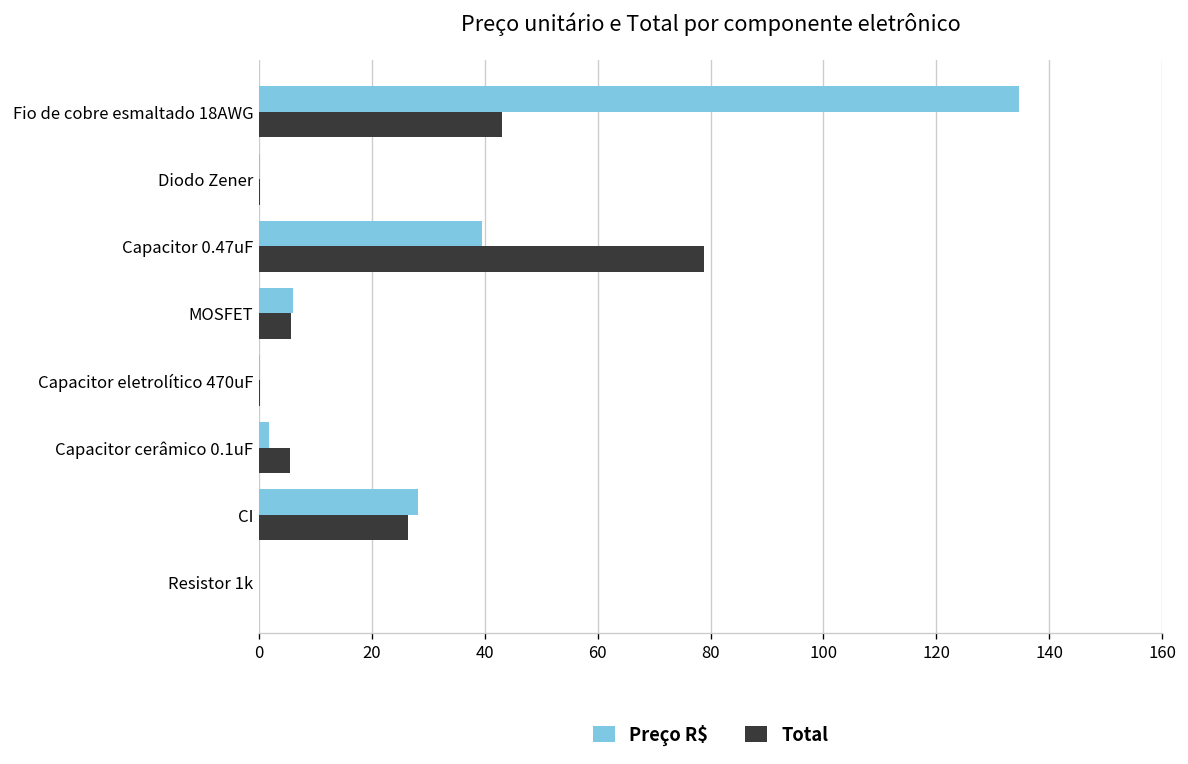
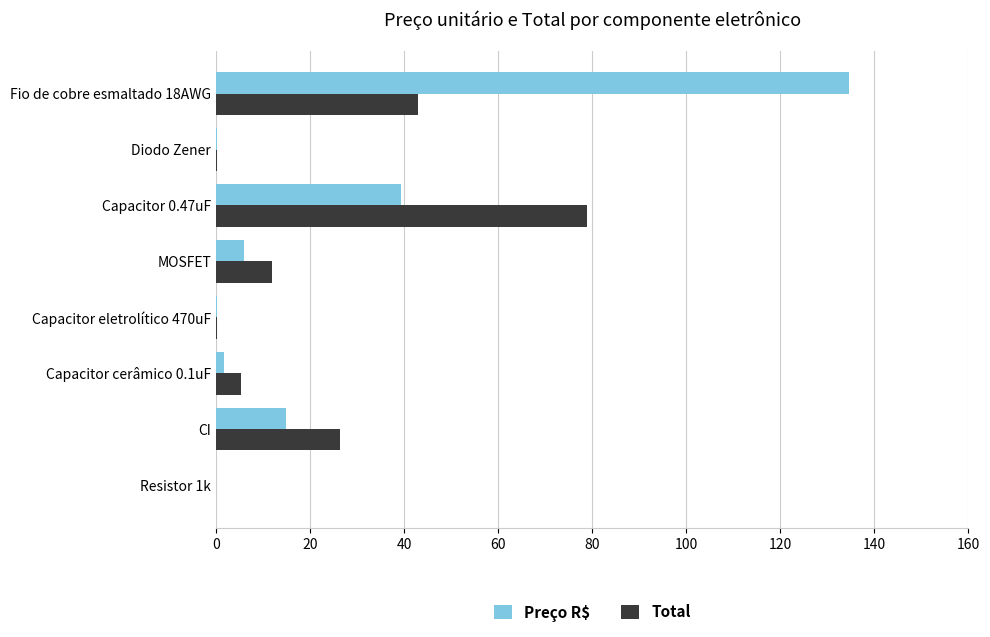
Total, MOSFET: 6 -> 12
Preço R$, CI: 28 -> 15
